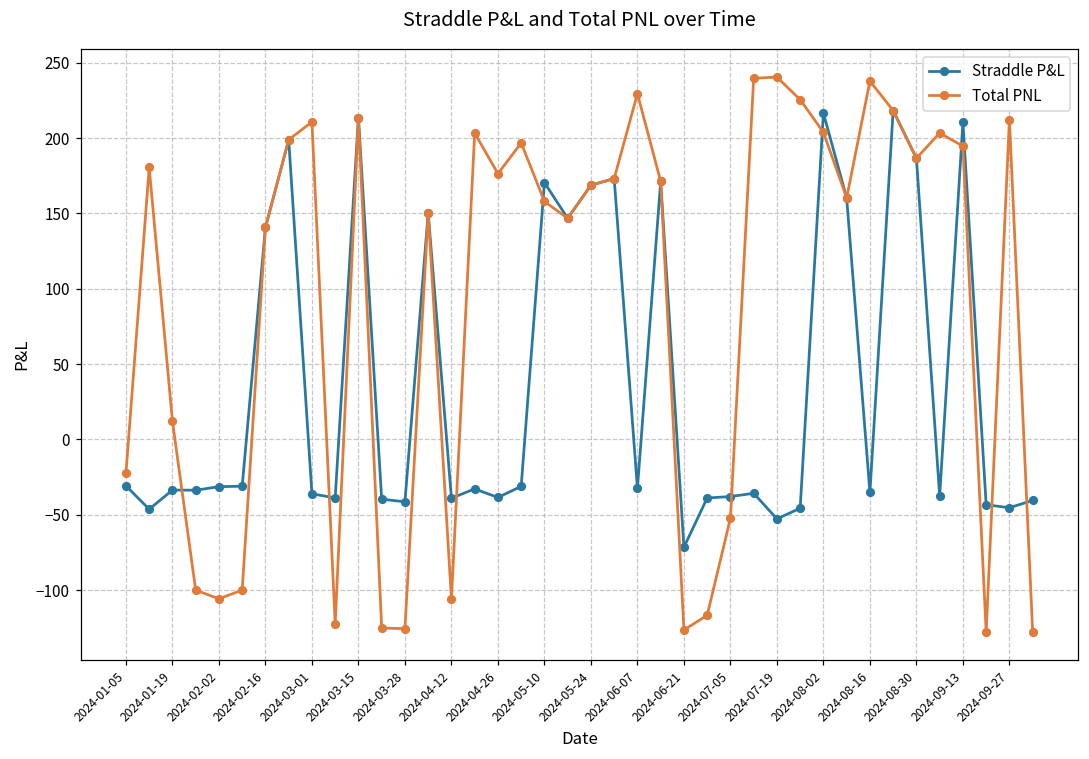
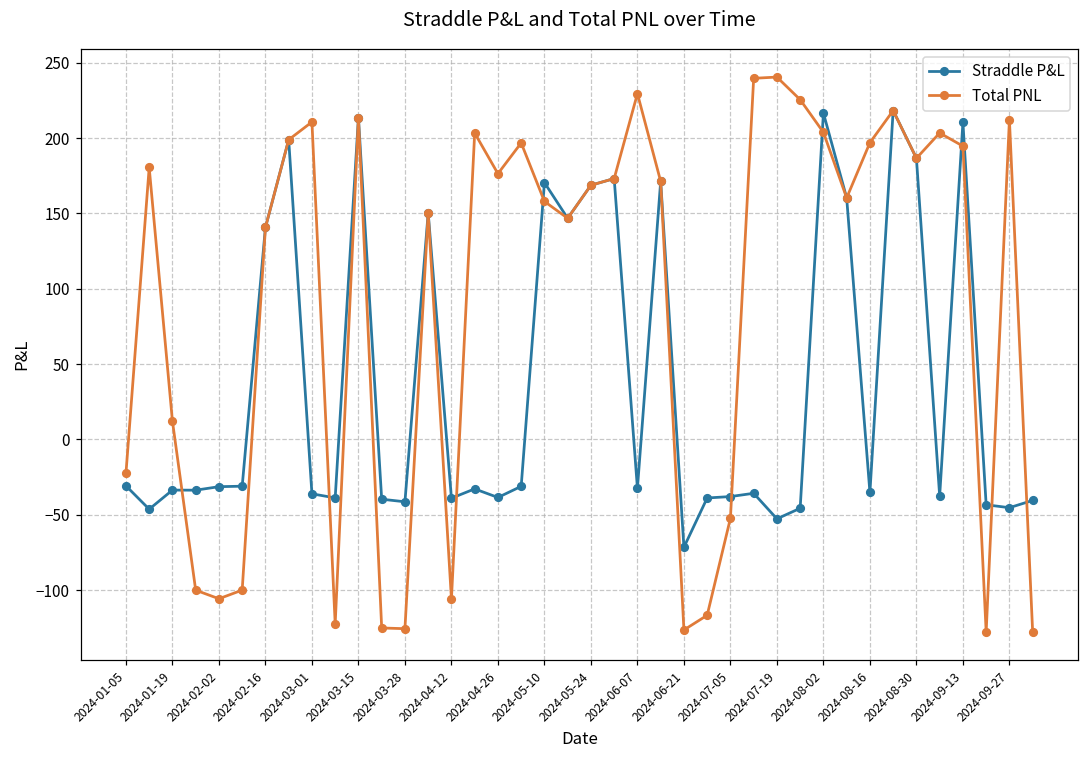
Total PNL, 2024-08-16: 238 -> 197
